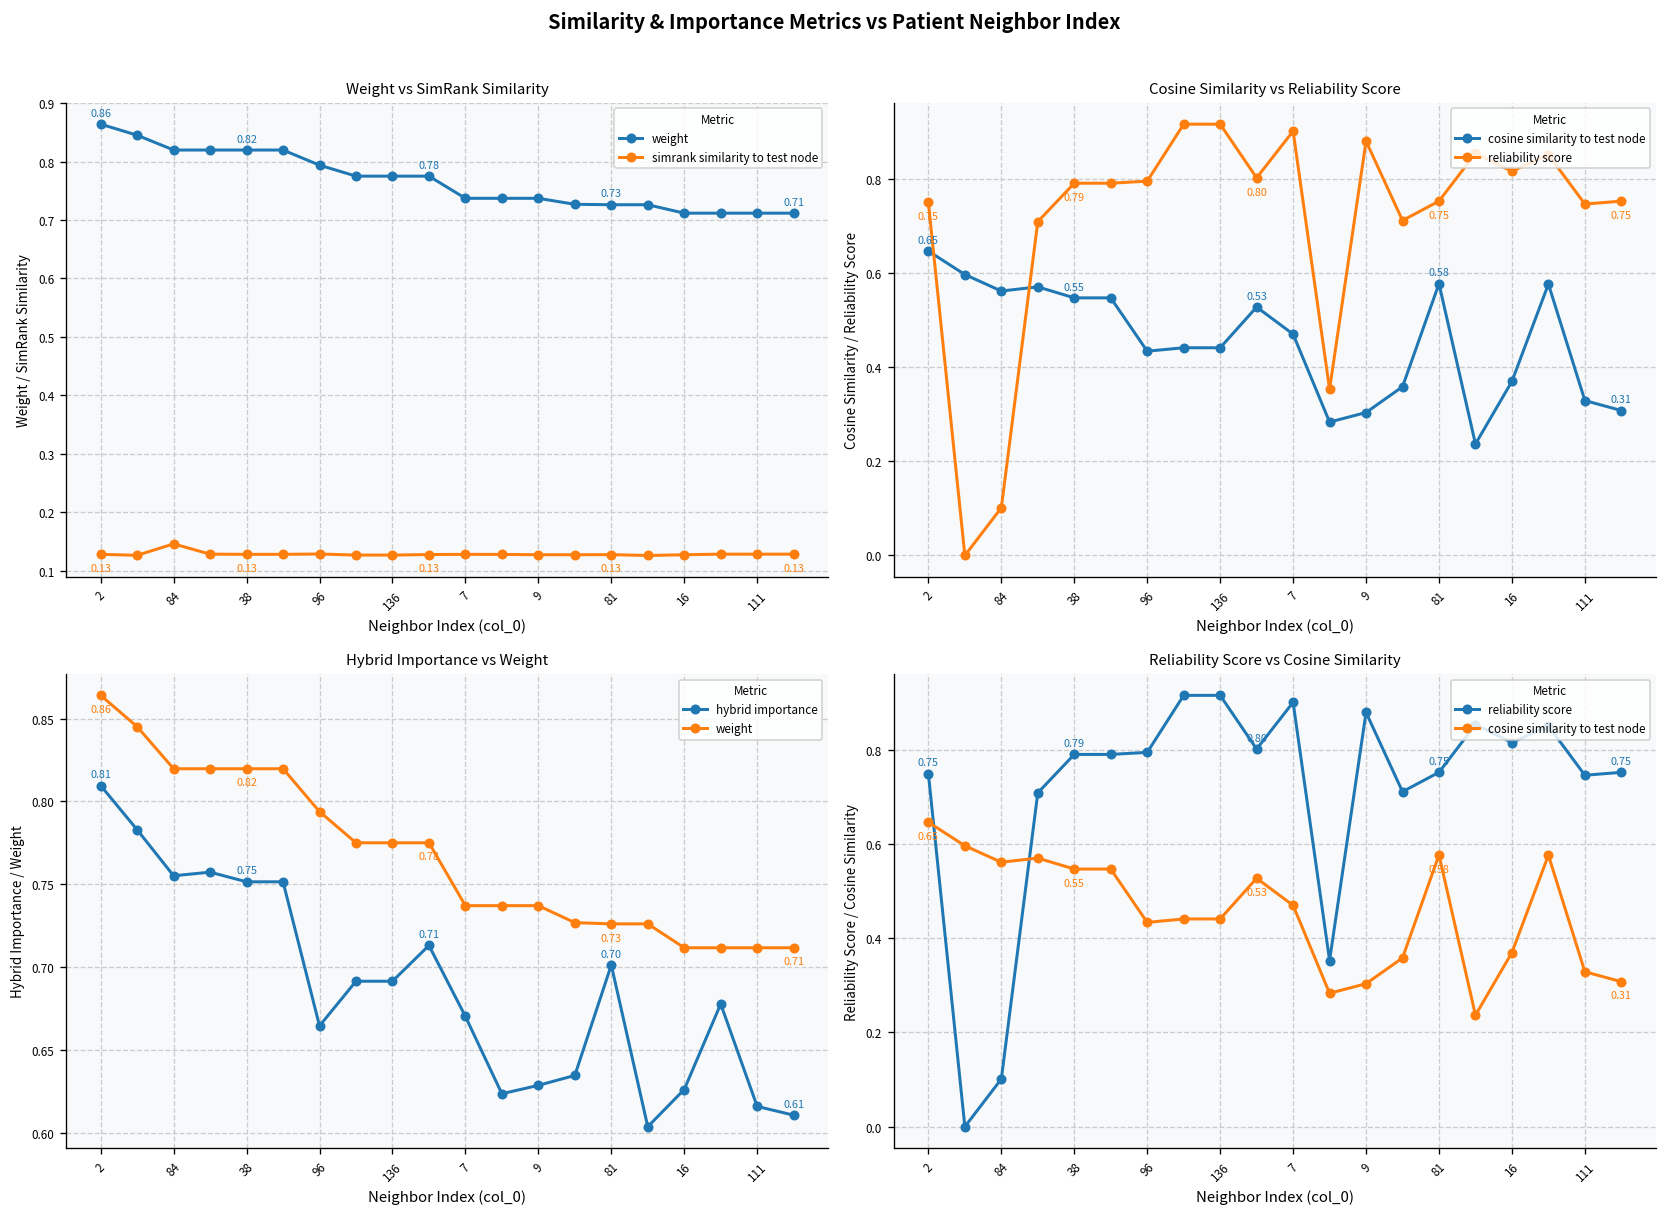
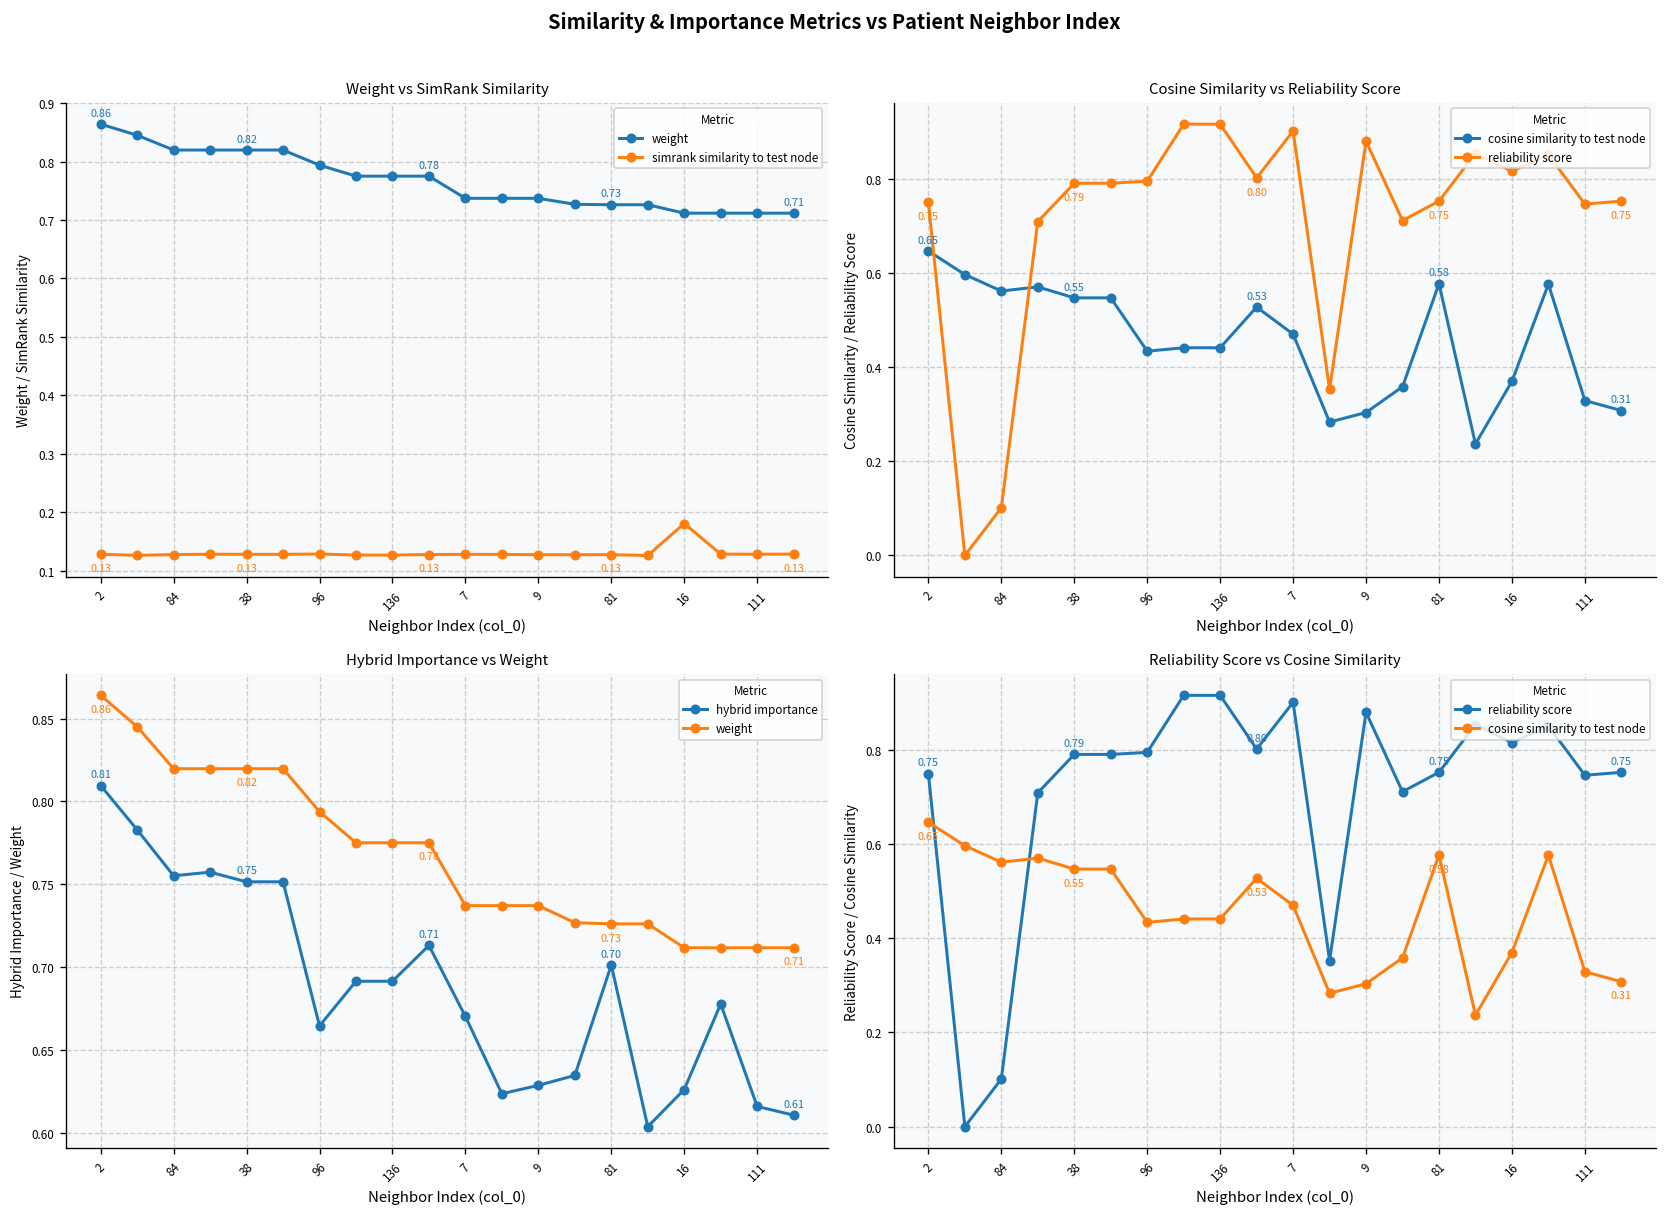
Weight vs SimRank Similarity, simrank similarity to test node, 84: 0.15 -> 0.13
Weight vs SimRank Similarity, simrank similarity to test node, 16: 0.13 -> 0.18
